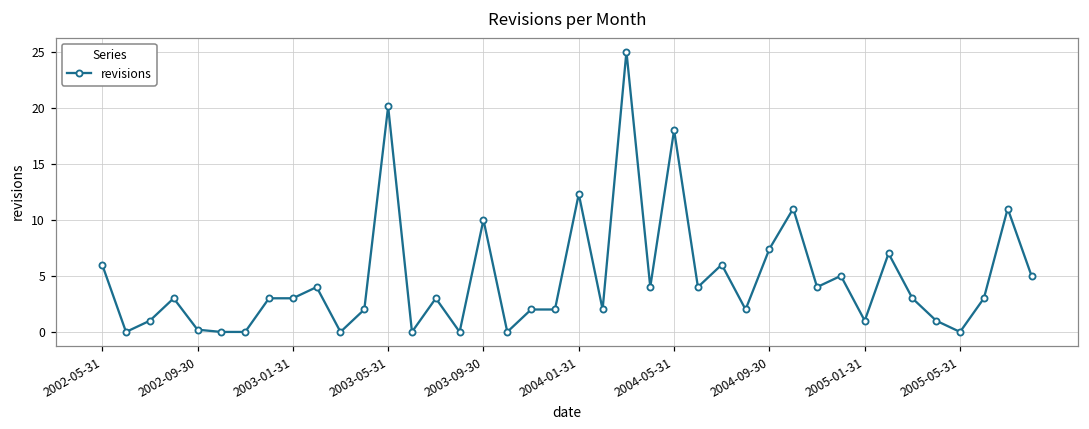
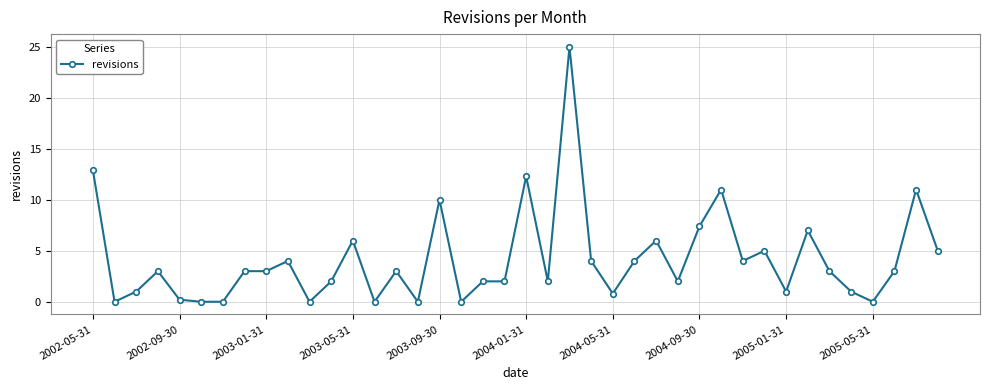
2002-05-31: 6.0 -> 12.9
2003-05-31: 20.1 -> 6.0
2004-05-31: 18.0 -> 0.8
